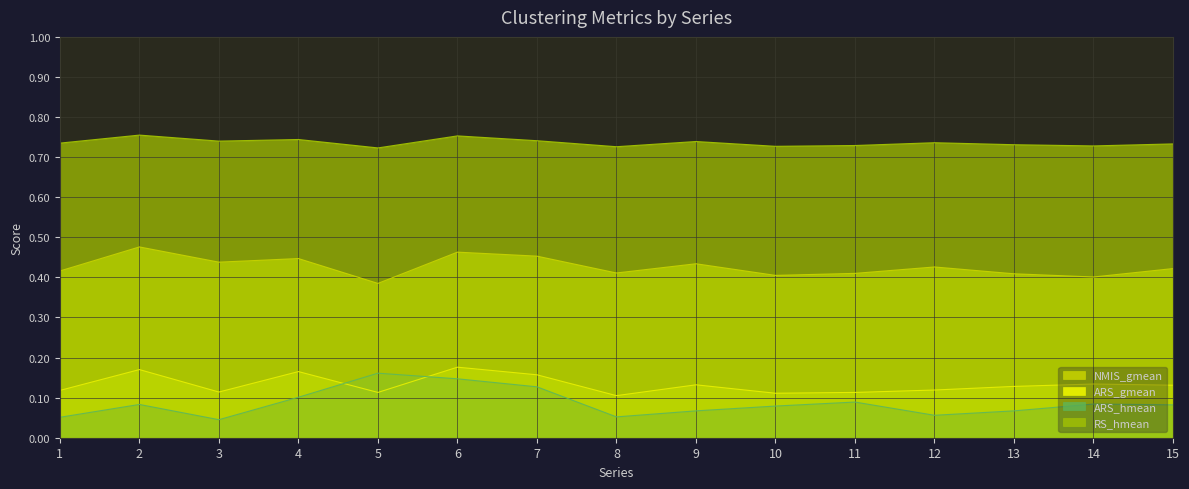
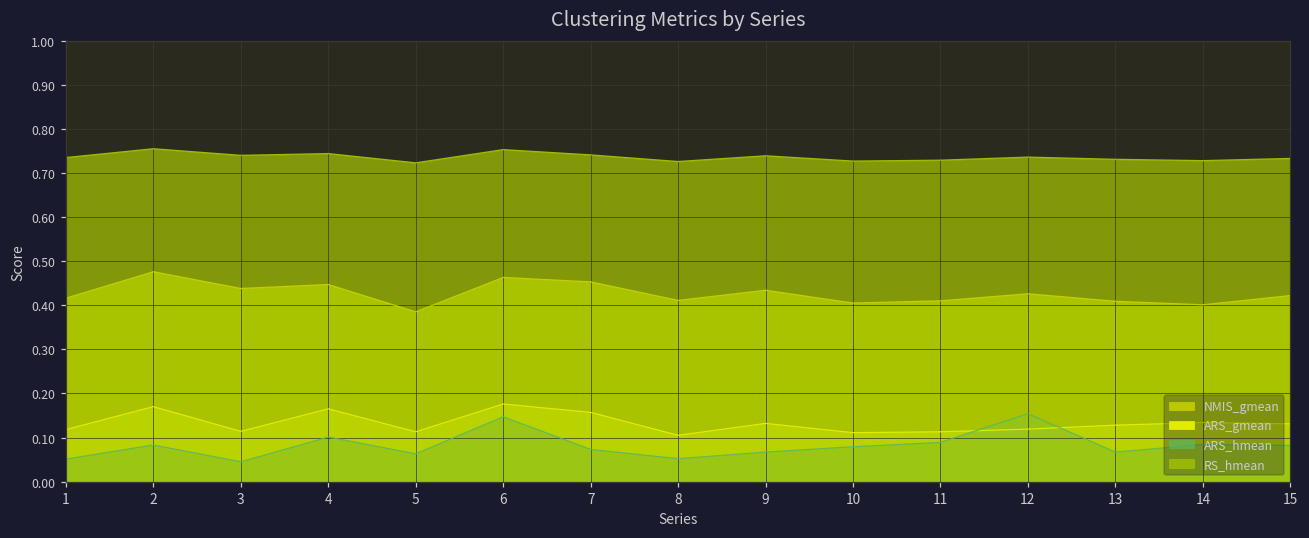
ARS_hmean, 5: 0.16 -> 0.06
ARS_hmean, 7: 0.13 -> 0.07
ARS_hmean, 12: 0.06 -> 0.15
